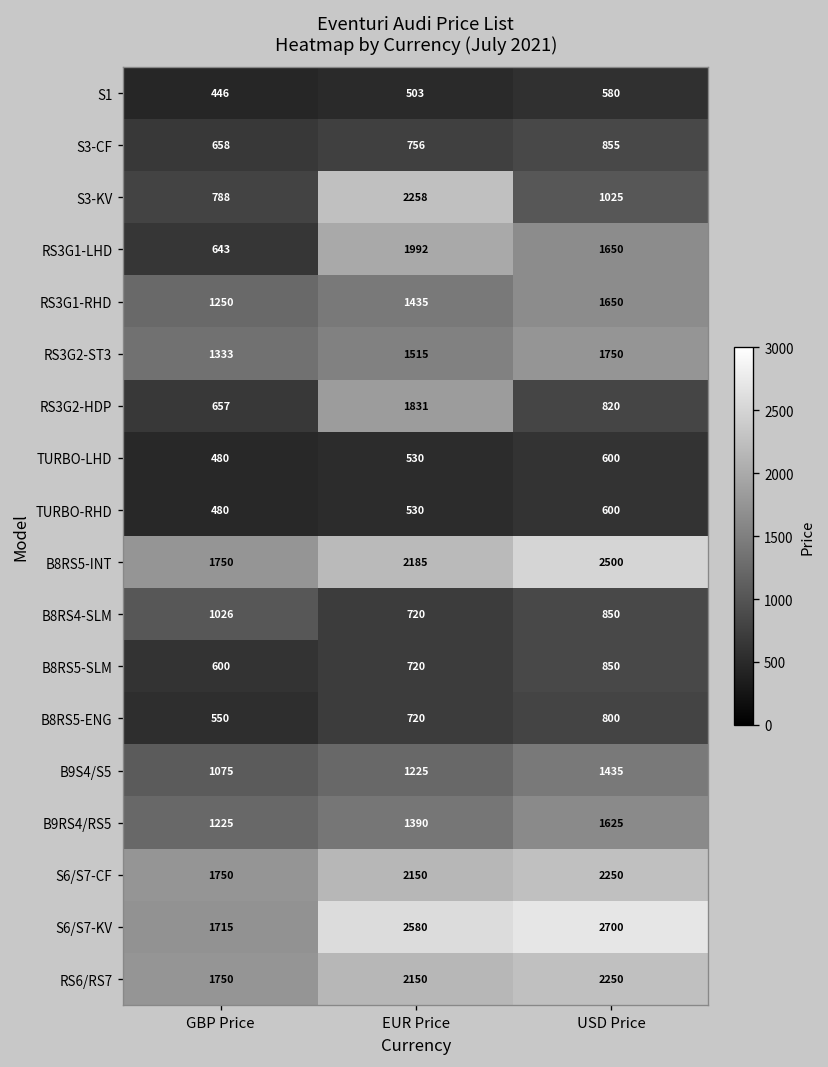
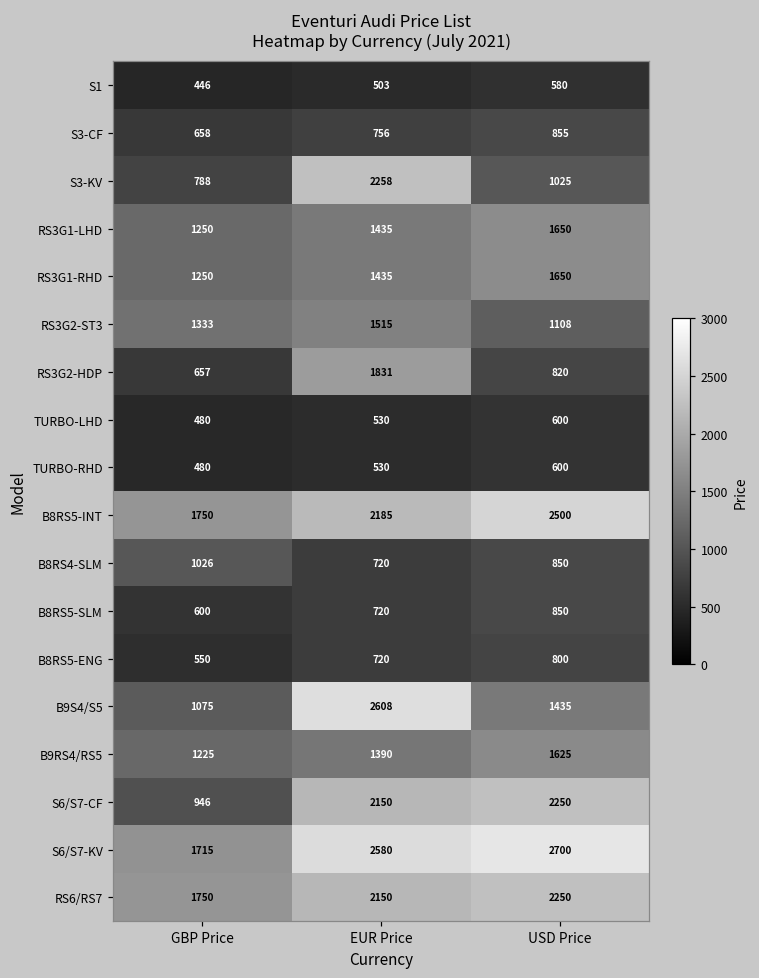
RS3G1-LHD, GBP Price: 643 -> 1250
RS3G1-LHD, EUR Price: 1992 -> 1435
RS3G2-ST3, USD Price: 1750 -> 1108
B9S4/S5, EUR Price: 1225 -> 2608
S6/S7-CF, GBP Price: 1750 -> 946
